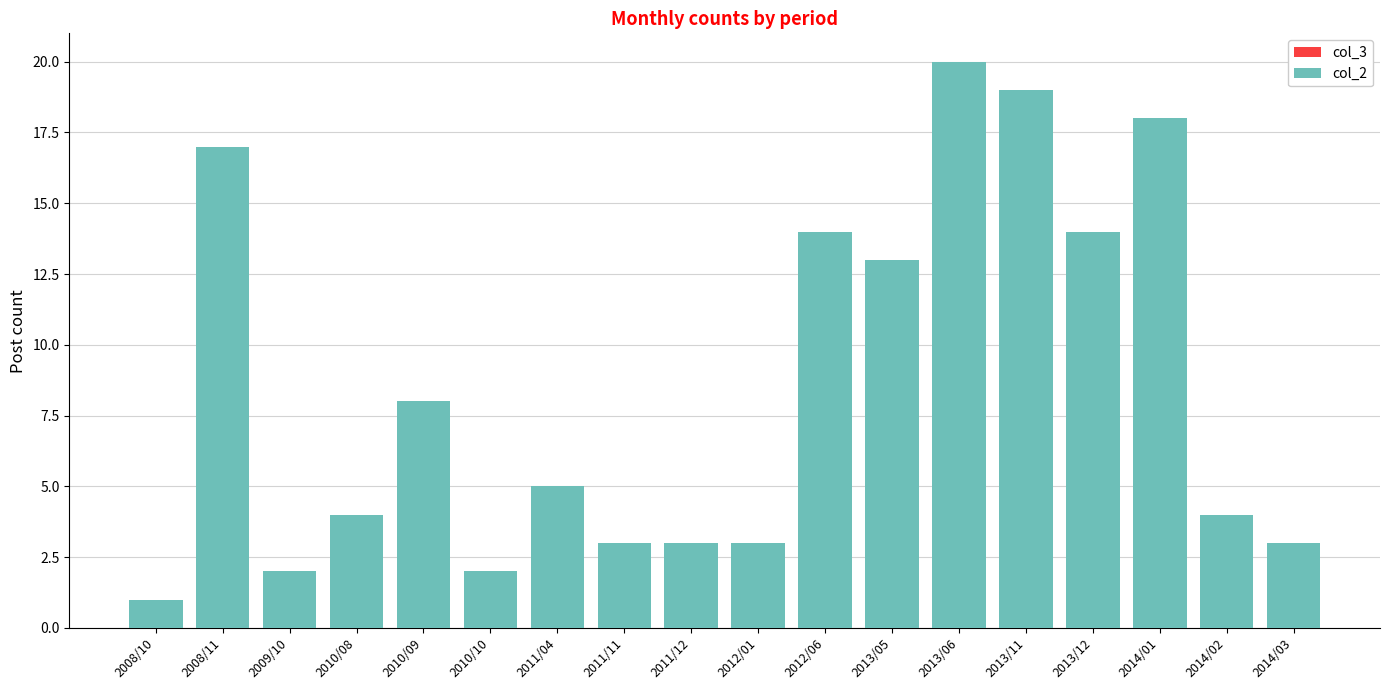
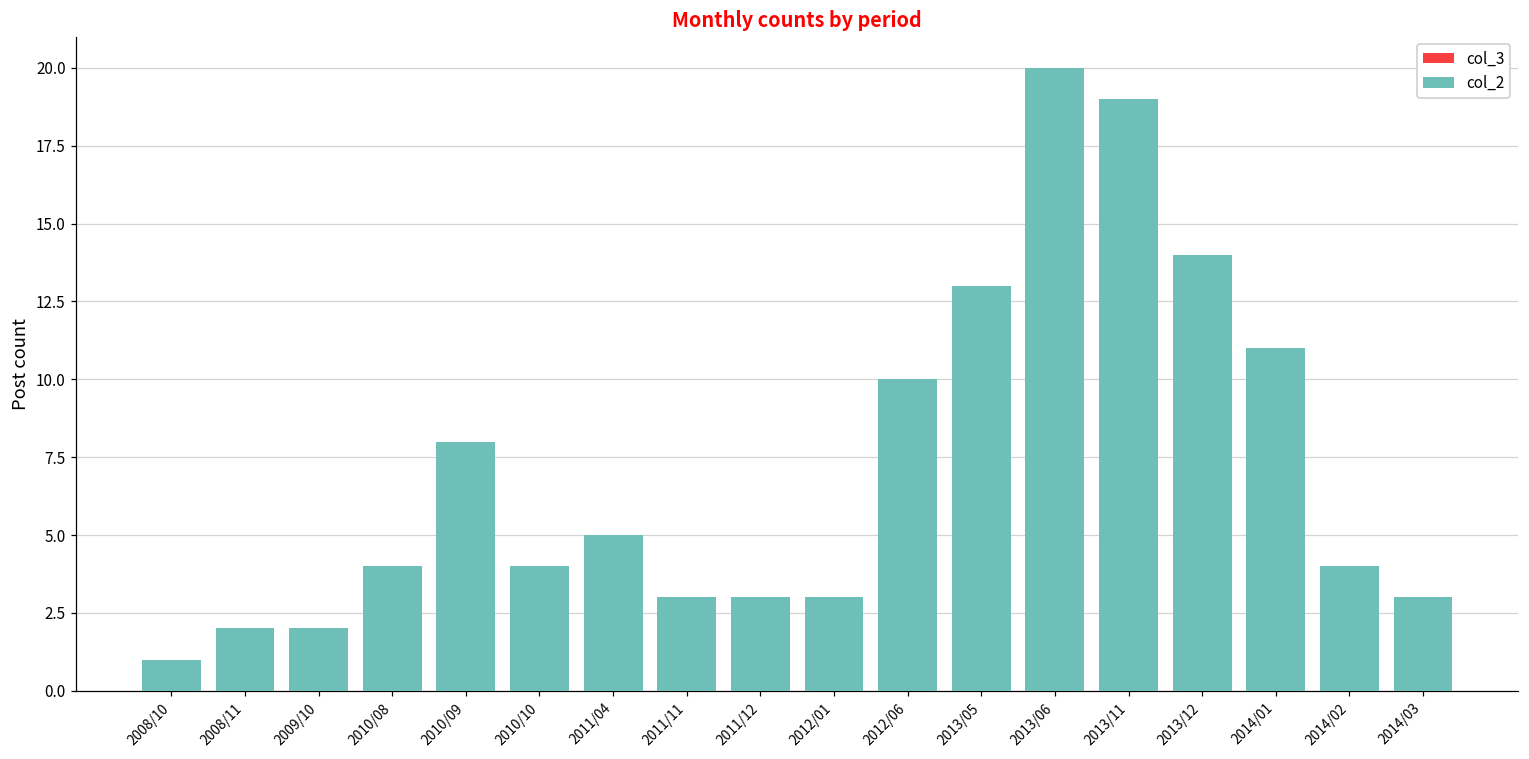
col_2, 2008/11: 17 -> 2
col_2, 2010/10: 2 -> 4
col_2, 2012/06: 14 -> 10
col_2, 2014/01: 18 -> 11
